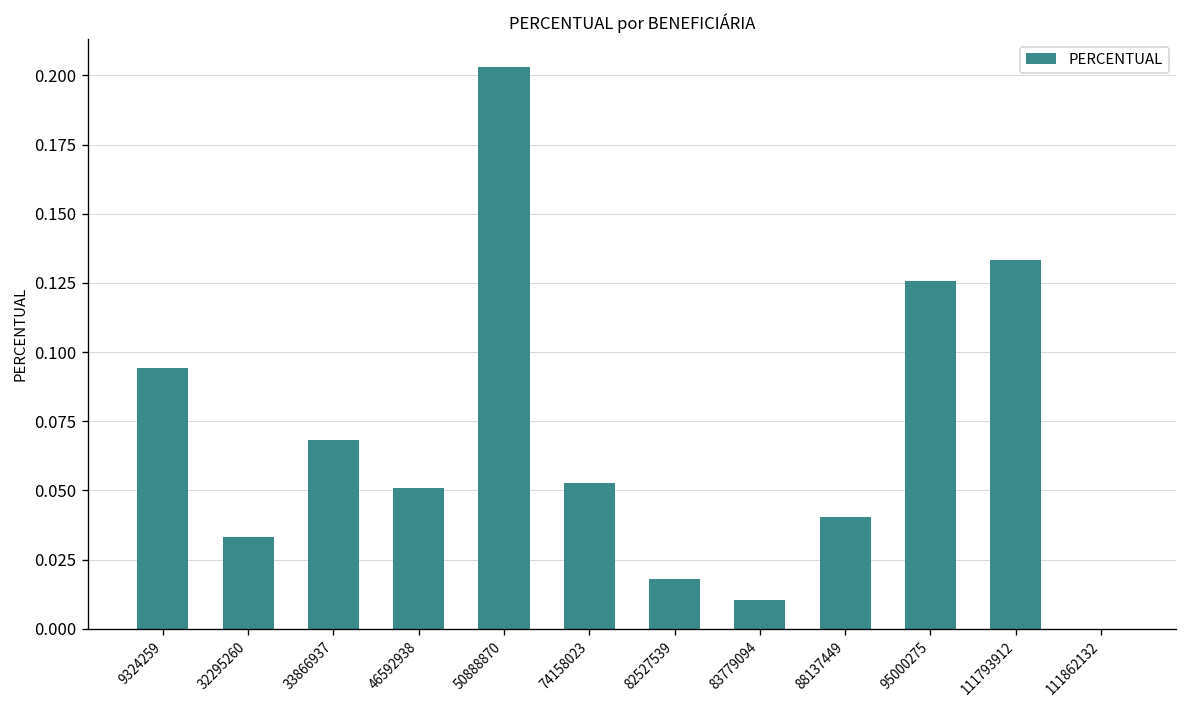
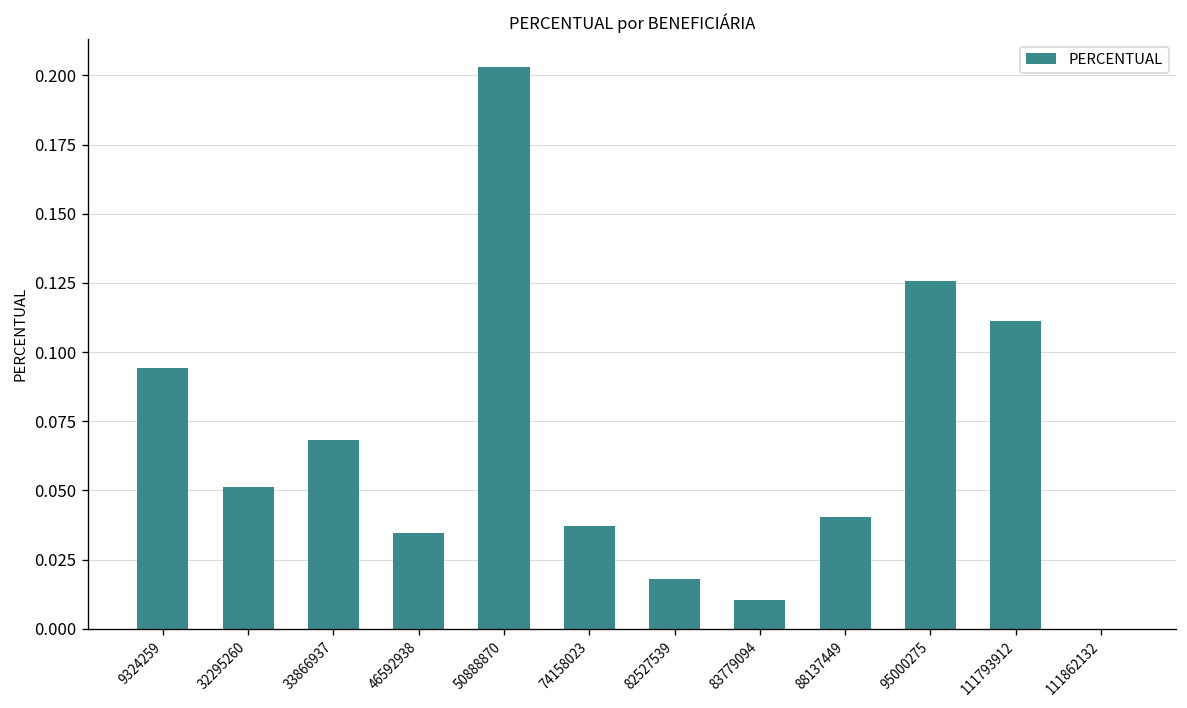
32295260: 0.033 -> 0.051
46592938: 0.051 -> 0.035
74158023: 0.053 -> 0.037
111793912: 0.133 -> 0.111
